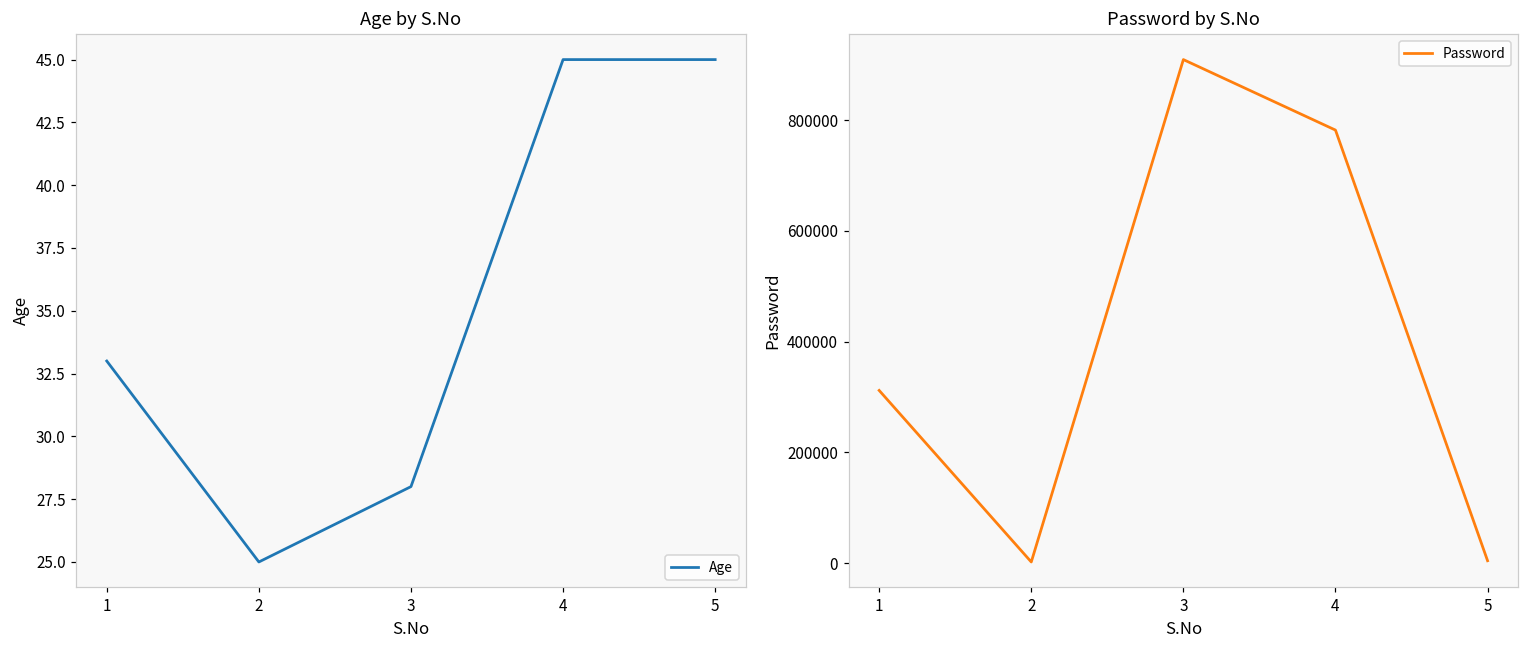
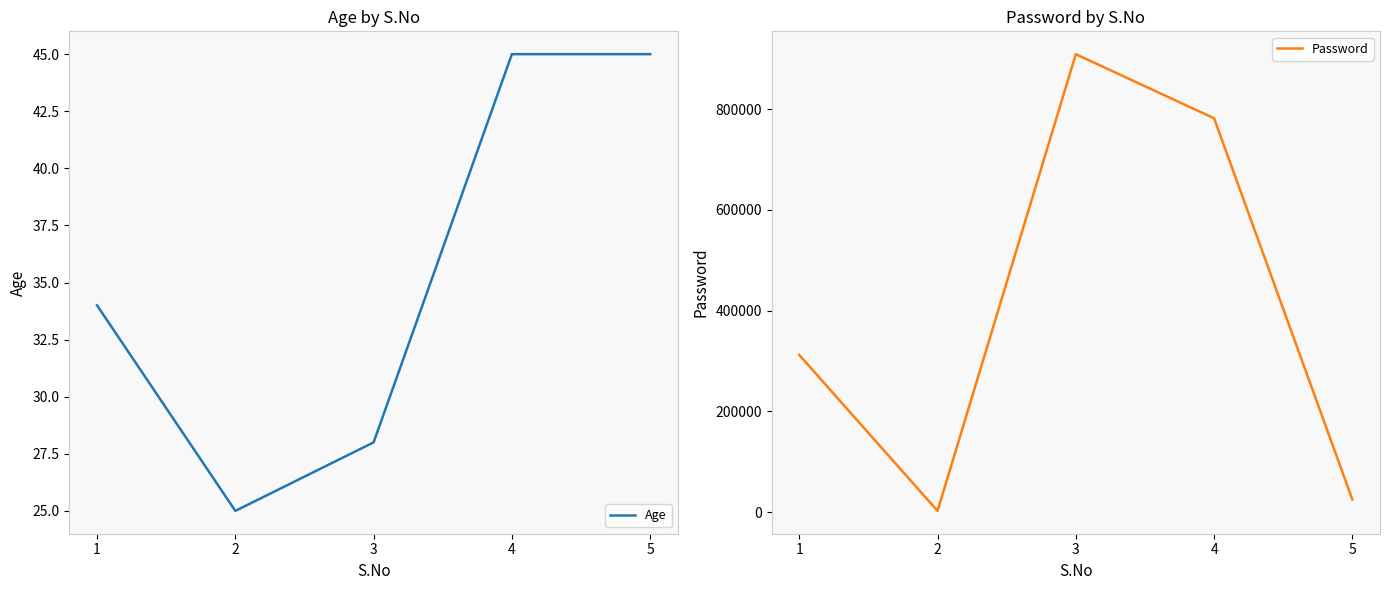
Age by S.No, 1: 33 -> 34
Password by S.No, 5: 0 -> 30000
